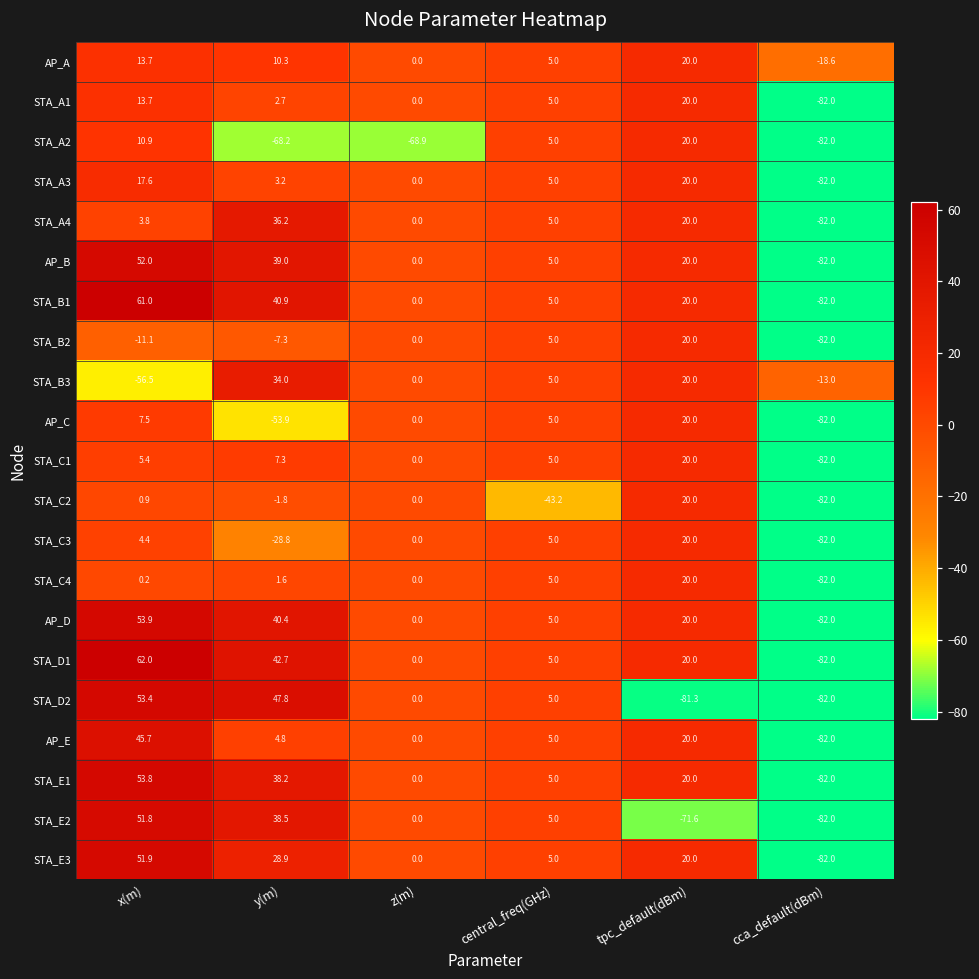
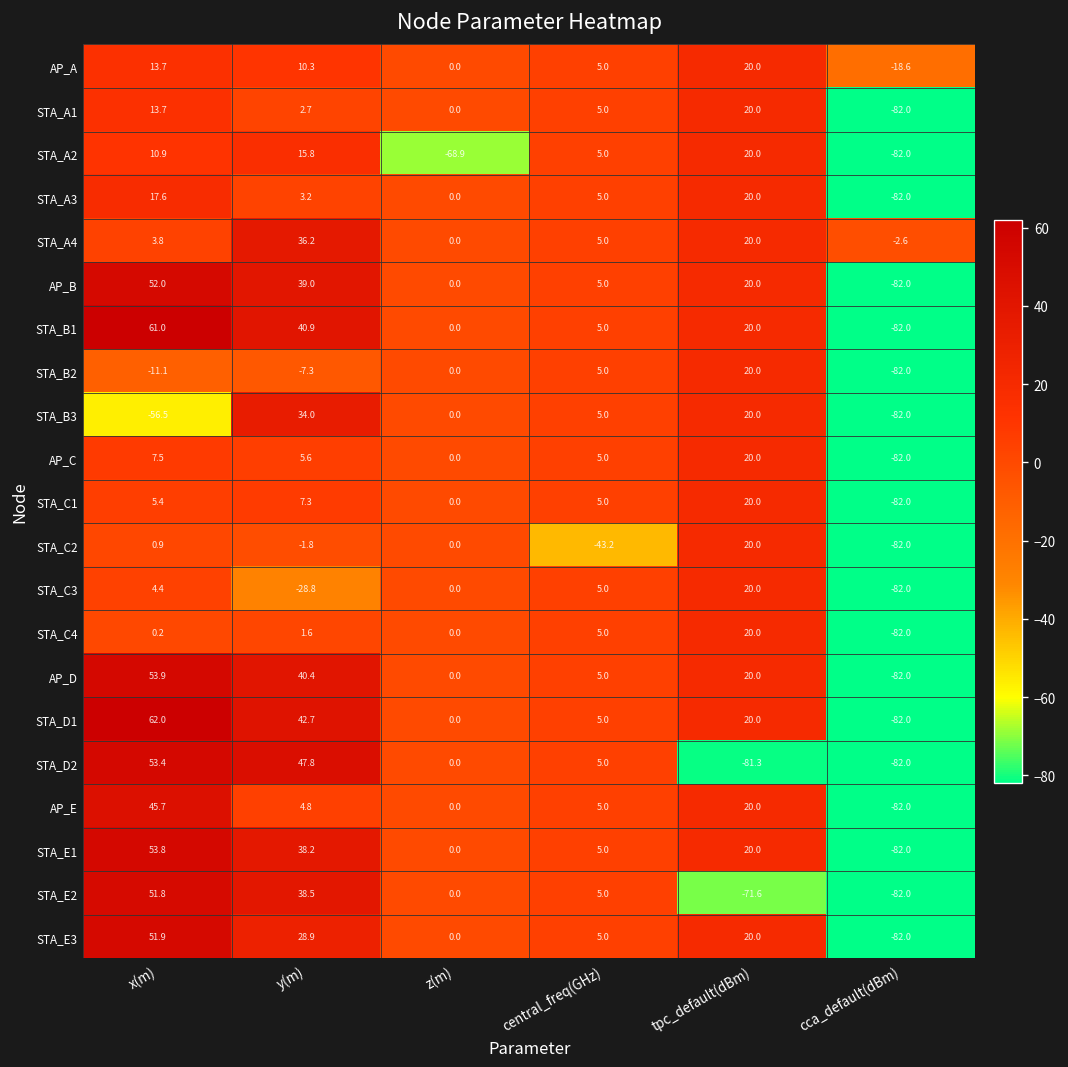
STA_A2, y(m): -68.2 -> 15.8
STA_A4, cca_default(dBm): -82.0 -> -2.6
STA_B3, cca_default(dBm): -13.0 -> -82.0
AP_C, y(m): -53.9 -> 5.6
